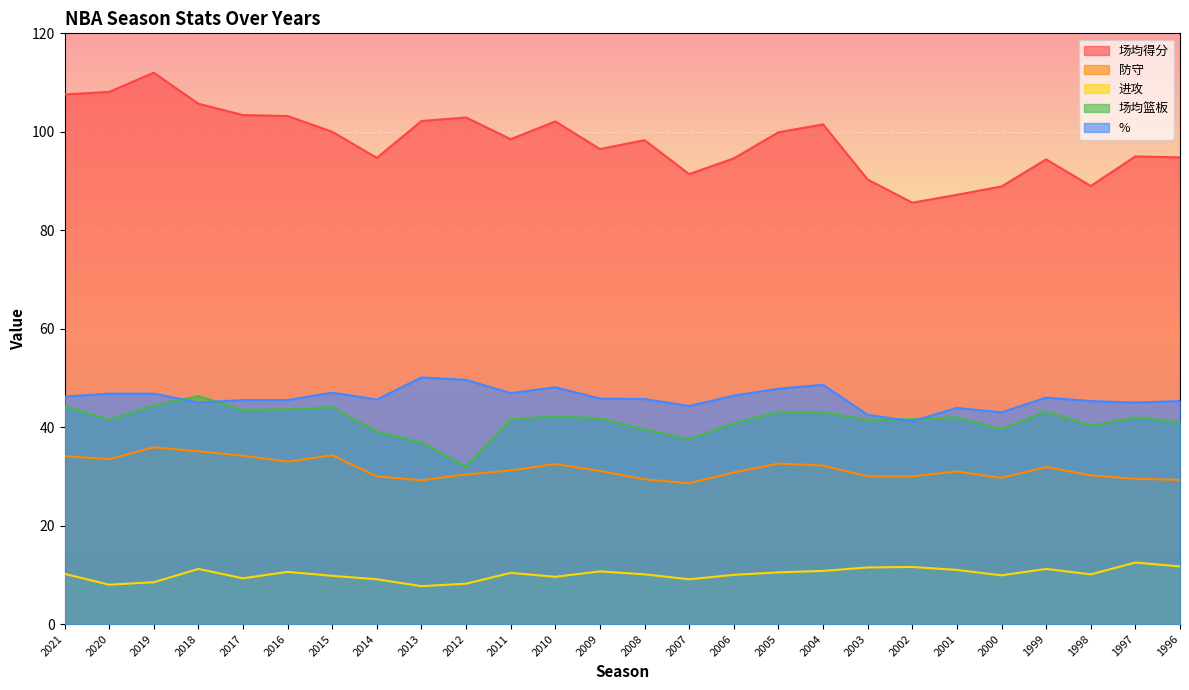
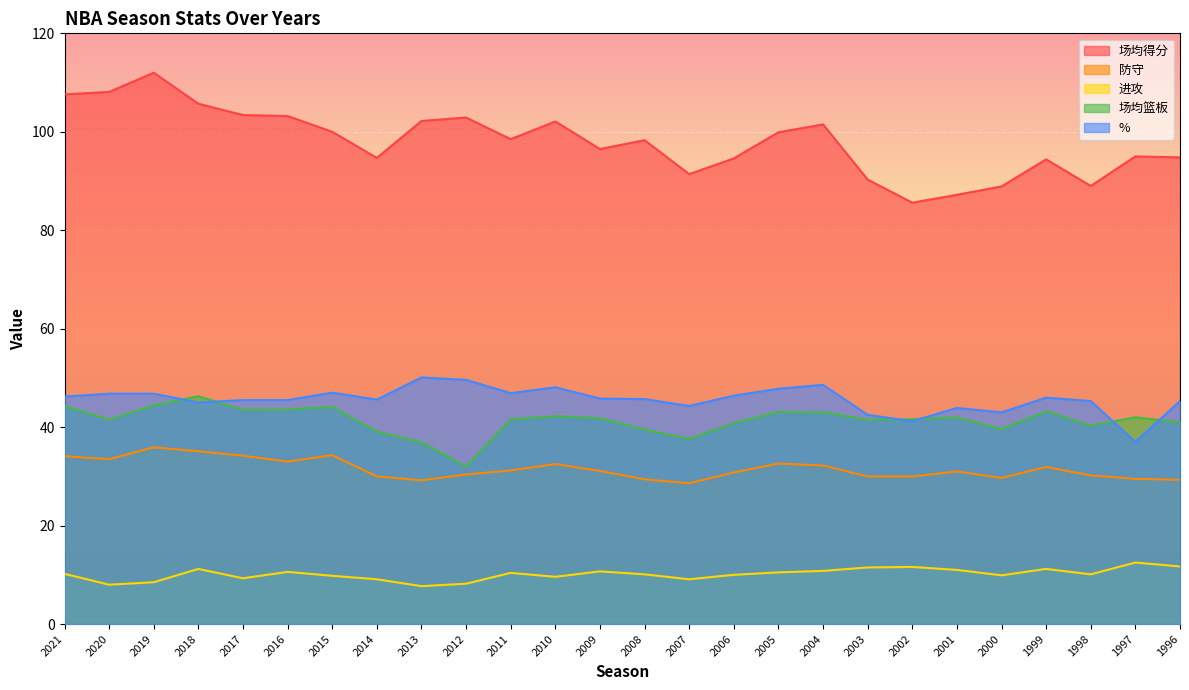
%, 1997: 45 -> 37
